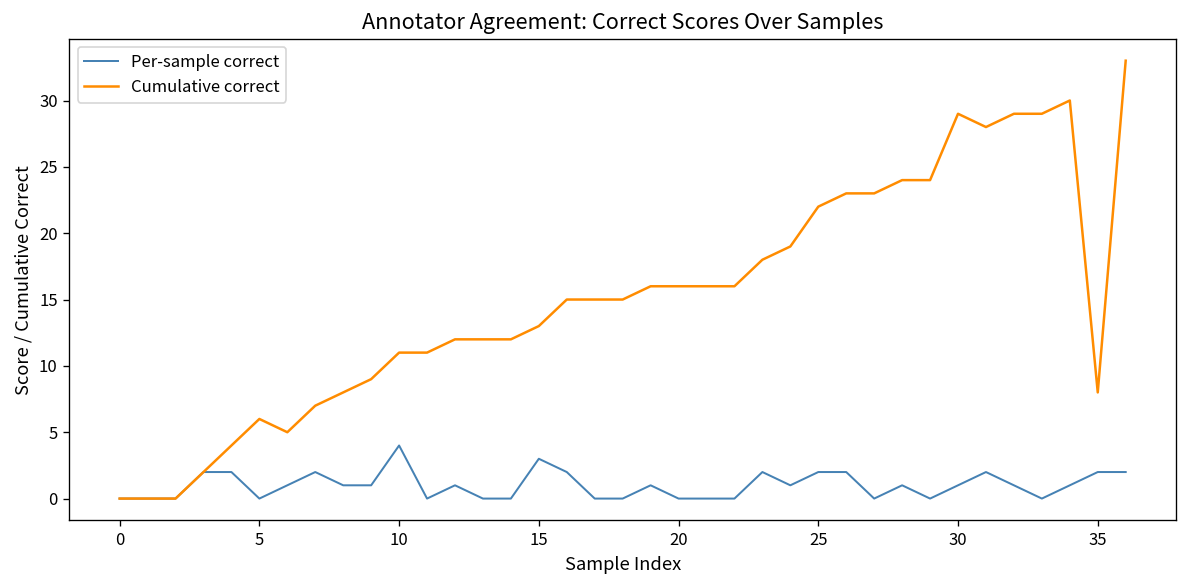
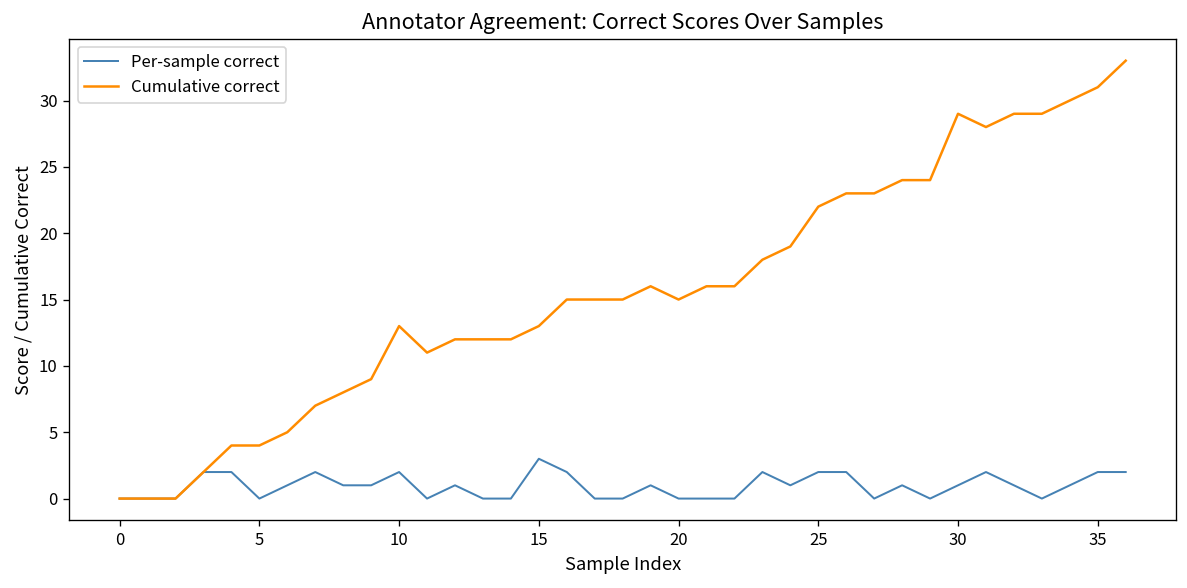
Cumulative correct, 5: 6 -> 4
Per-sample correct, 10: 4 -> 2
Cumulative correct, 10: 11 -> 13
Cumulative correct, 20: 16 -> 15
Cumulative correct, 35: 8 -> 31
